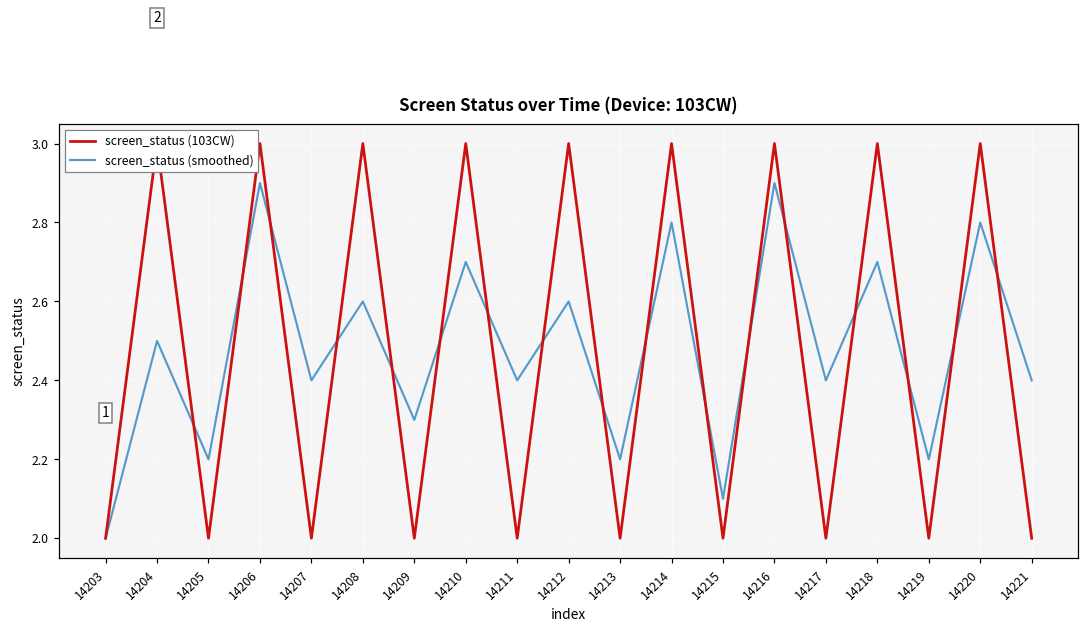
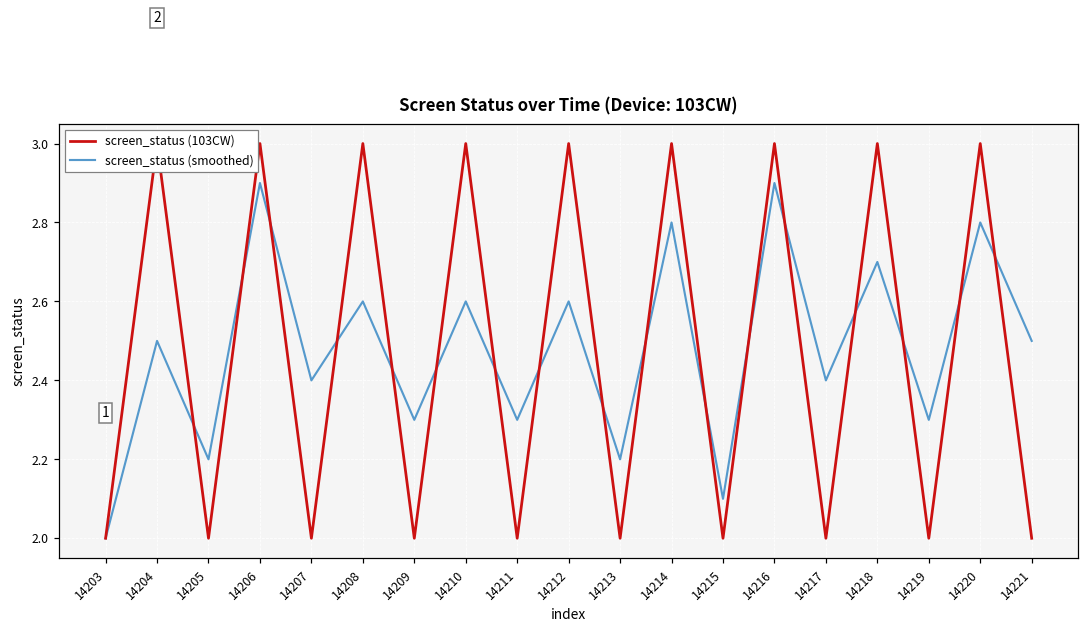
screen_status (smoothed), 14210: 2.7 -> 2.6
screen_status (smoothed), 14211: 2.4 -> 2.3
screen_status (smoothed), 14219: 2.2 -> 2.3
screen_status (smoothed), 14221: 2.4 -> 2.5
